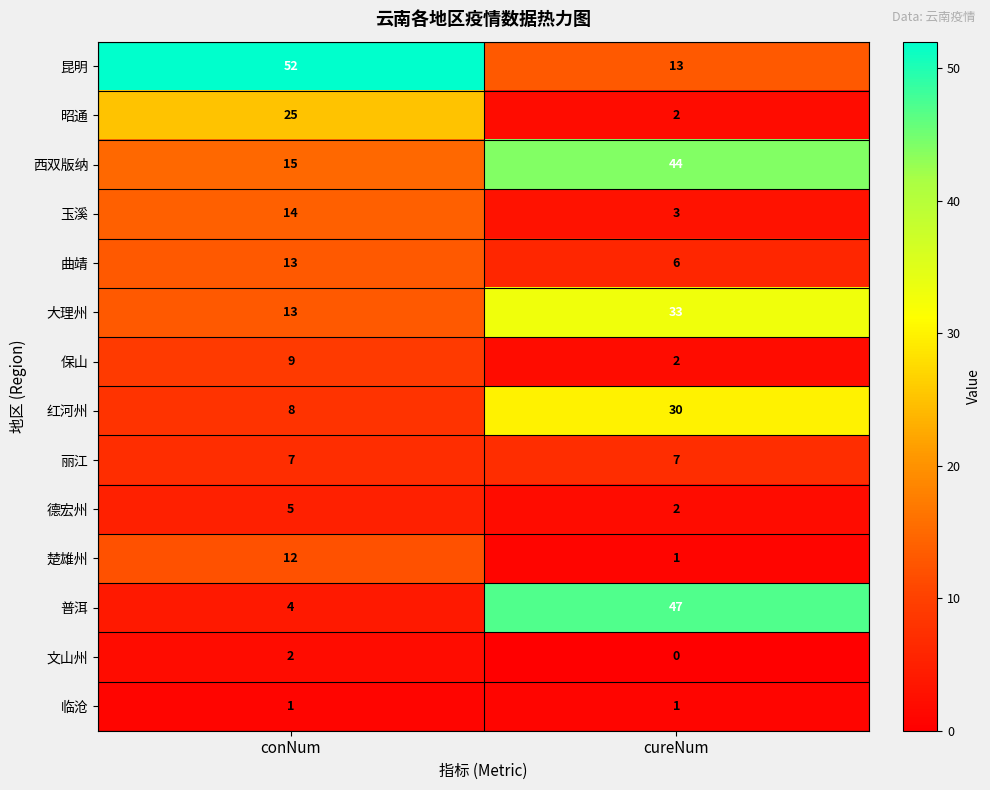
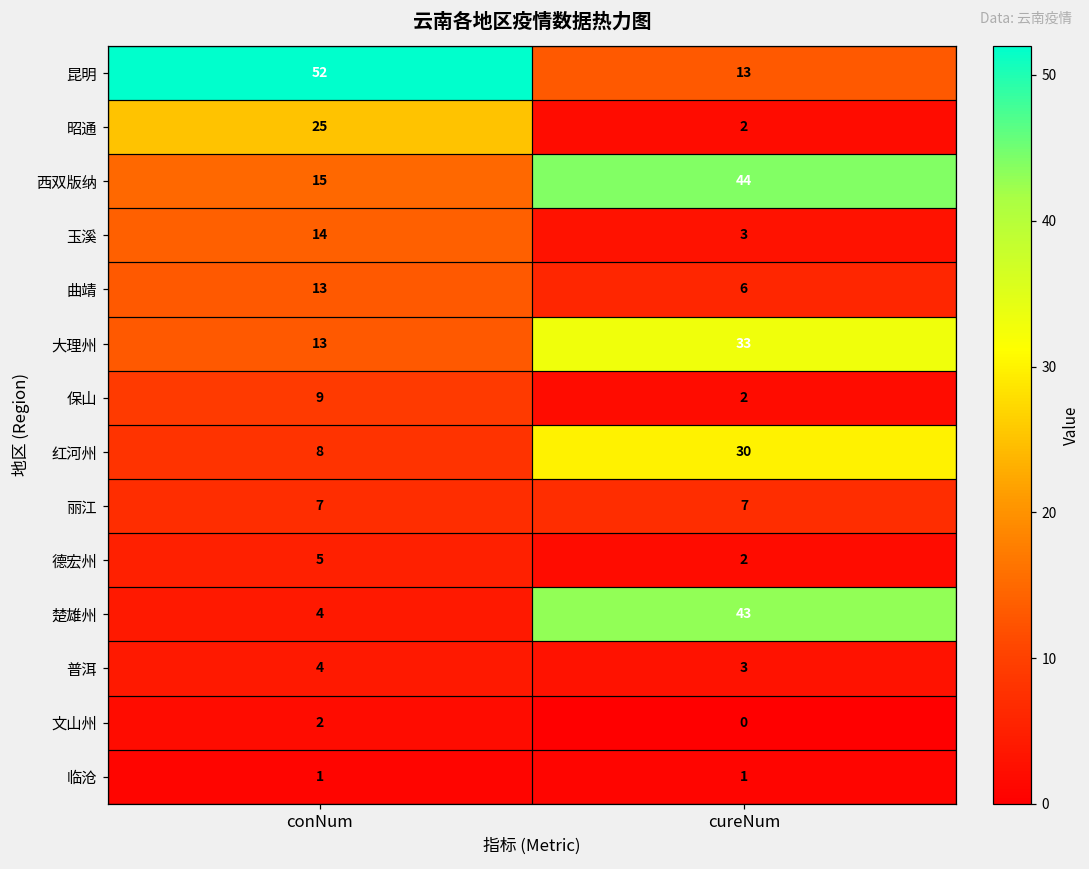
楚雄州, conNum: 12 -> 4
楚雄州, cureNum: 1 -> 43
普洱, cureNum: 47 -> 3
